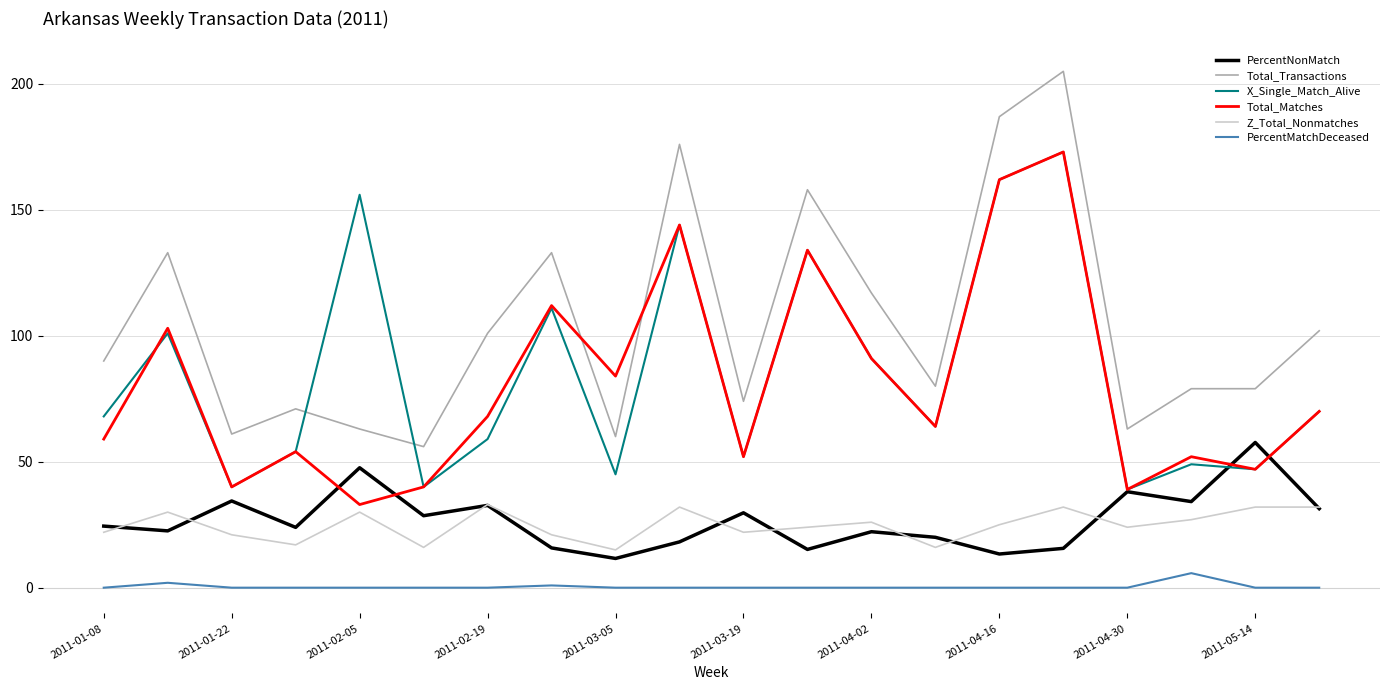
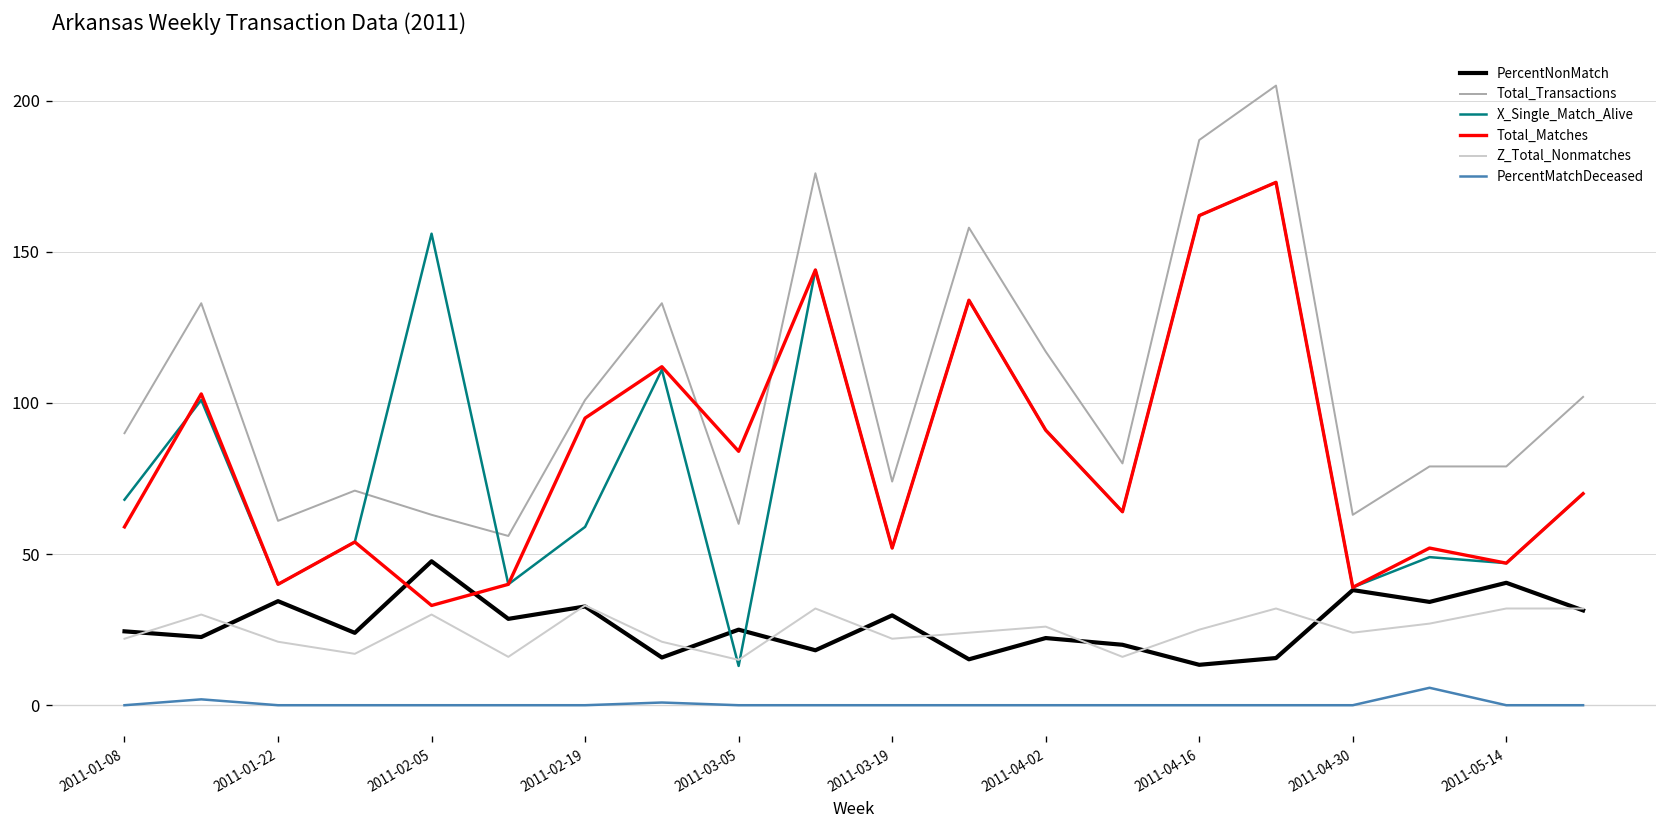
Total_Matches, 2011-02-19: 68 -> 95
PercentNonMatch, 2011-03-05: 12 -> 25
X_Single_Match_Alive, 2011-03-05: 45 -> 13
PercentNonMatch, 2011-05-14: 58 -> 41
